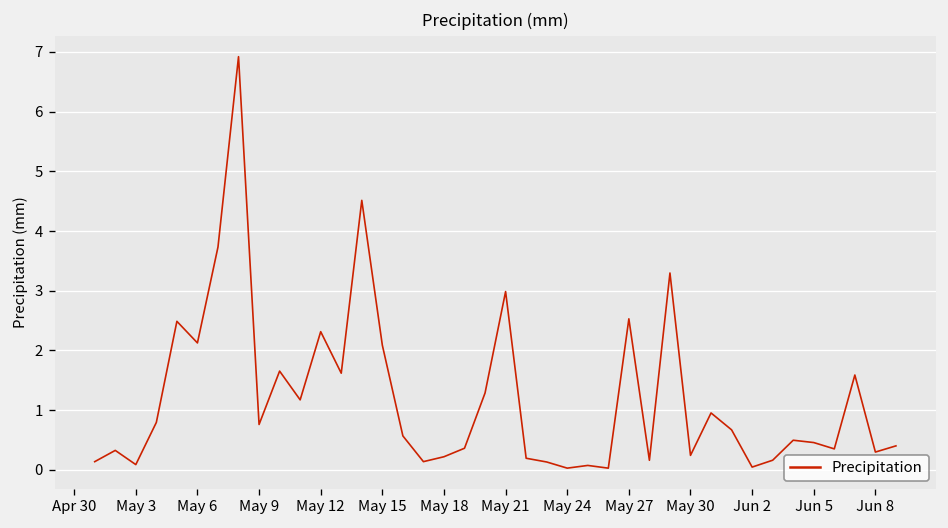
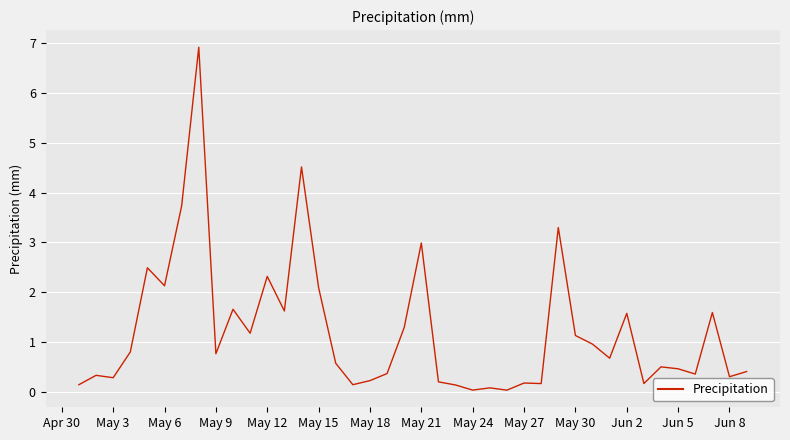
May 3: 0.1 -> 0.3
May 27: 2.5 -> 0.2
May 30: 0.2 -> 1.1
Jun 2: 0.0 -> 1.6
